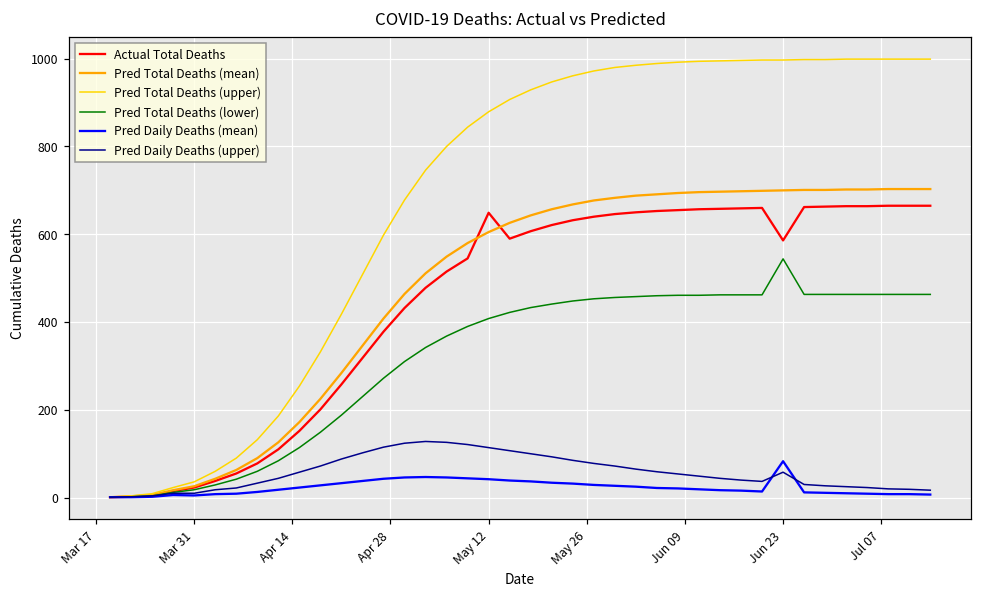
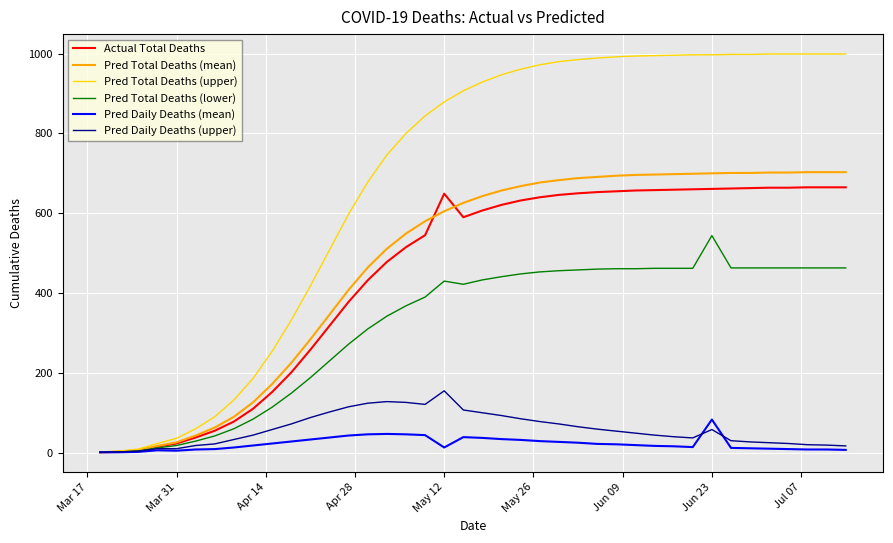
Pred Total Deaths (lower), May 12: 410 -> 430
Pred Daily Deaths (mean), May 12: 40 -> 10
Pred Daily Deaths (upper), May 12: 110 -> 160
Actual Total Deaths, Jun 23: 590 -> 660
